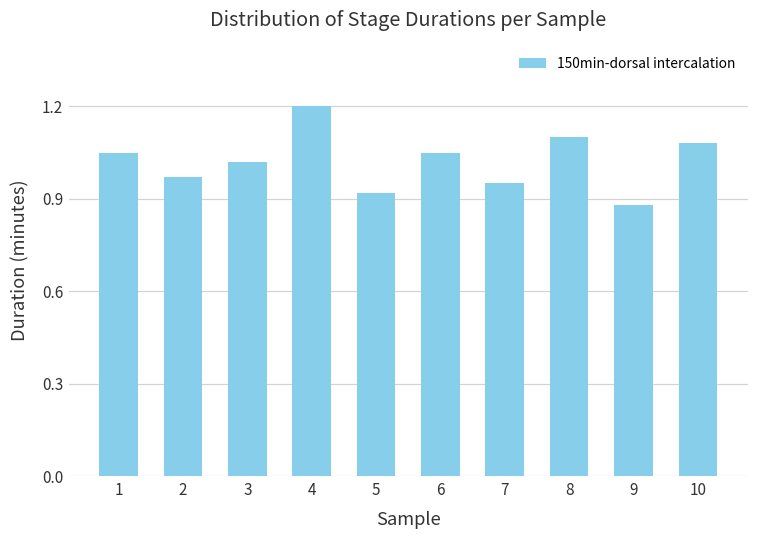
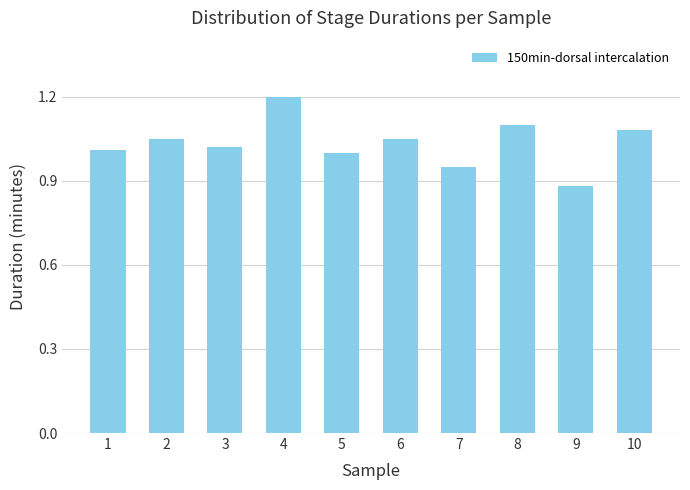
1: 1.05 -> 1.01
2: 0.97 -> 1.05
5: 0.92 -> 1.00
